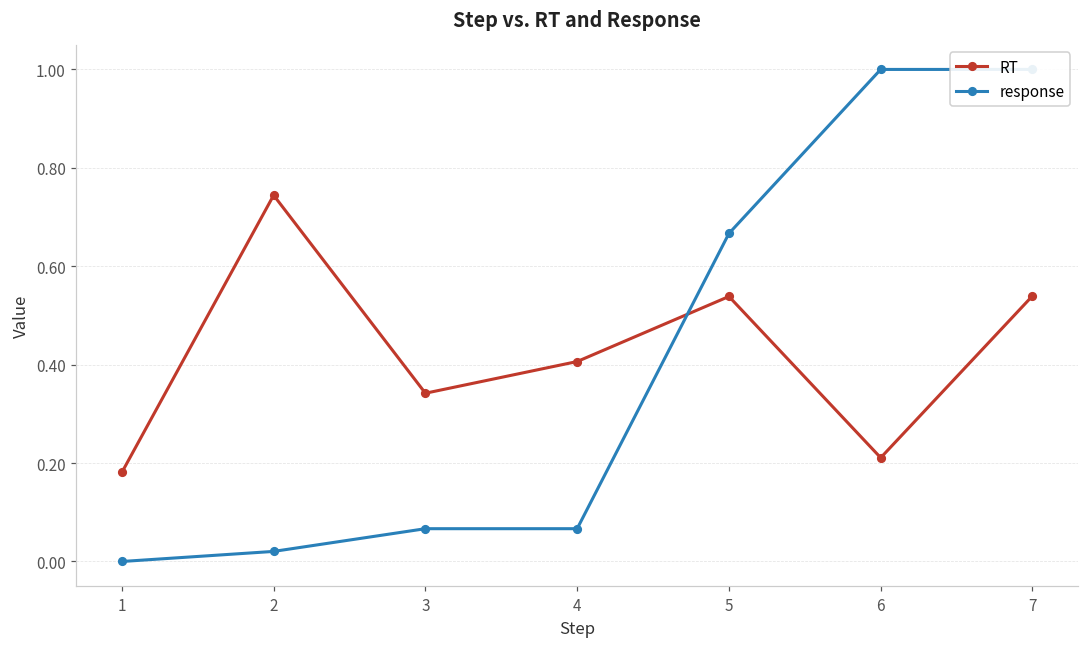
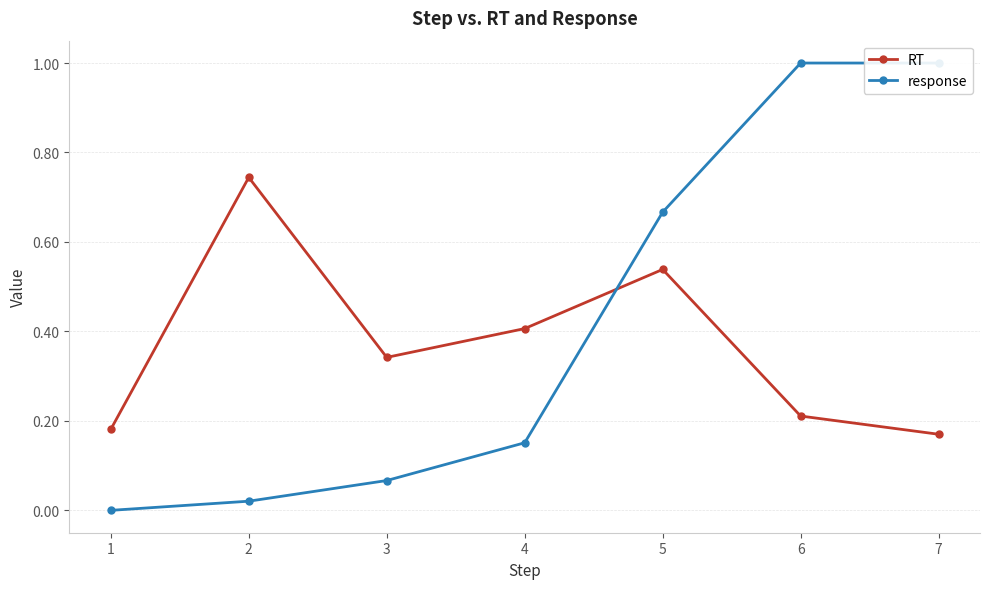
response, 4: 0.07 -> 0.15
RT, 7: 0.54 -> 0.17
